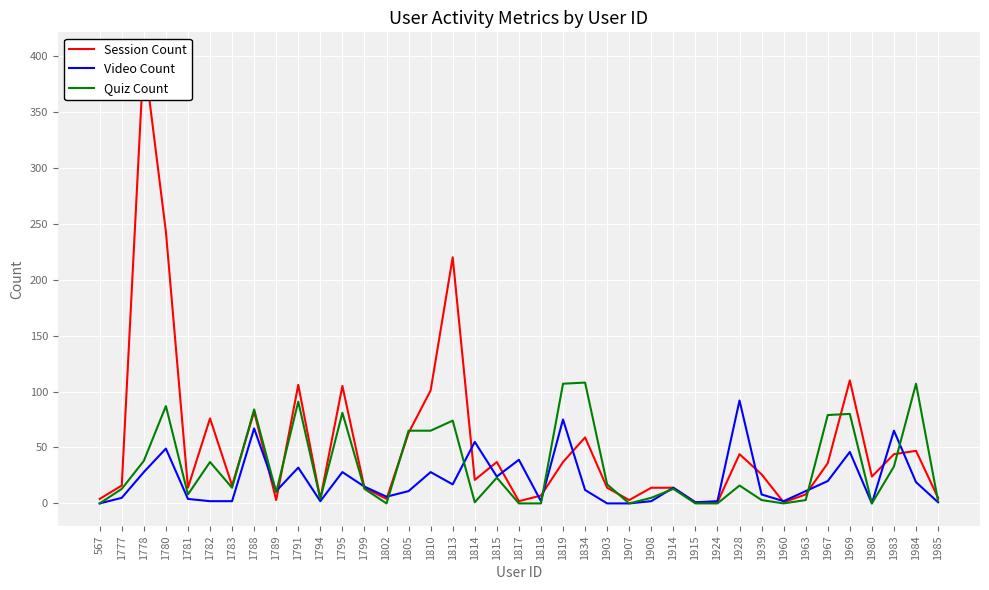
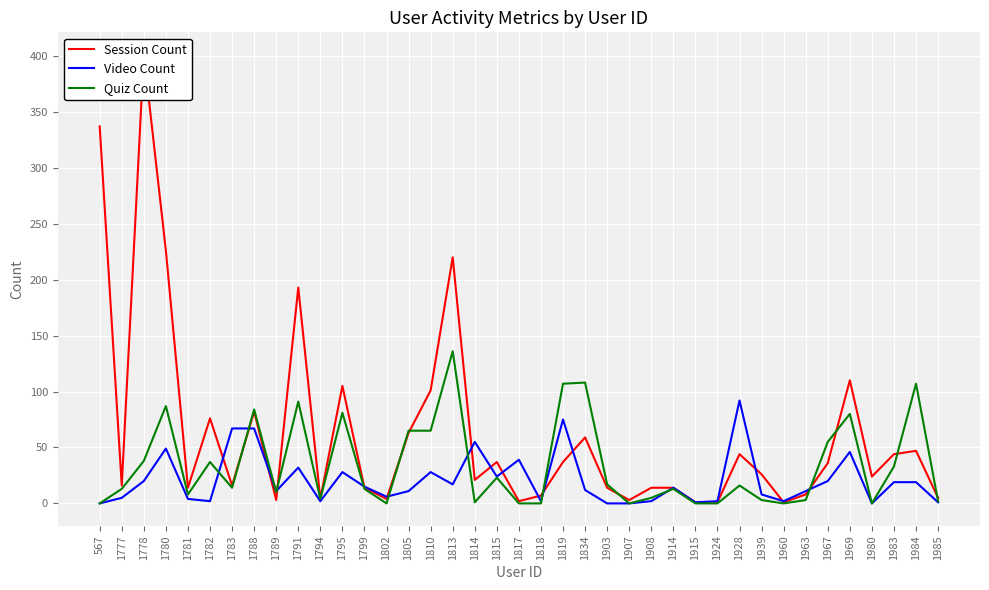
Session Count, 567: 4 -> 337
Video Count, 1778: 28 -> 20
Session Count, 1780: 243 -> 226
Video Count, 1783: 2 -> 67
Session Count, 1791: 106 -> 193
Quiz Count, 1813: 74 -> 136
Quiz Count, 1967: 79 -> 55
Video Count, 1983: 65 -> 19
